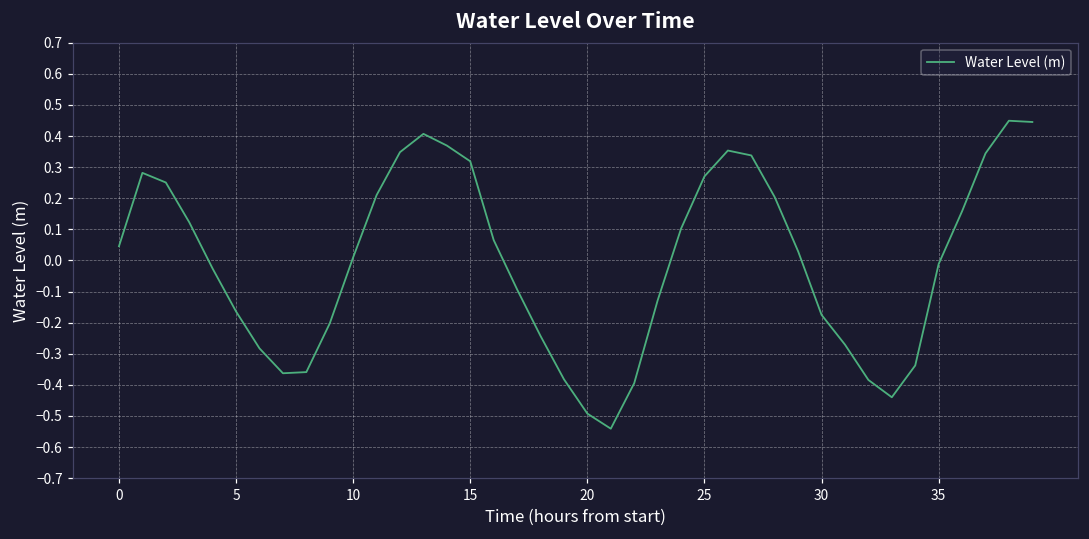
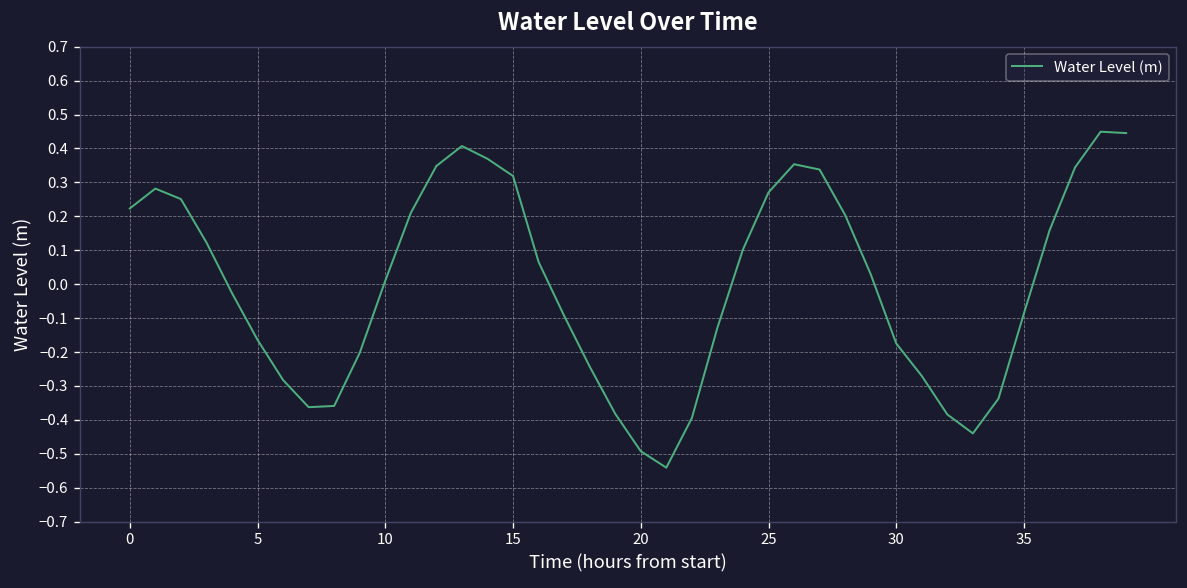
0: 0.05 -> 0.22
35: -0.01 -> -0.09
